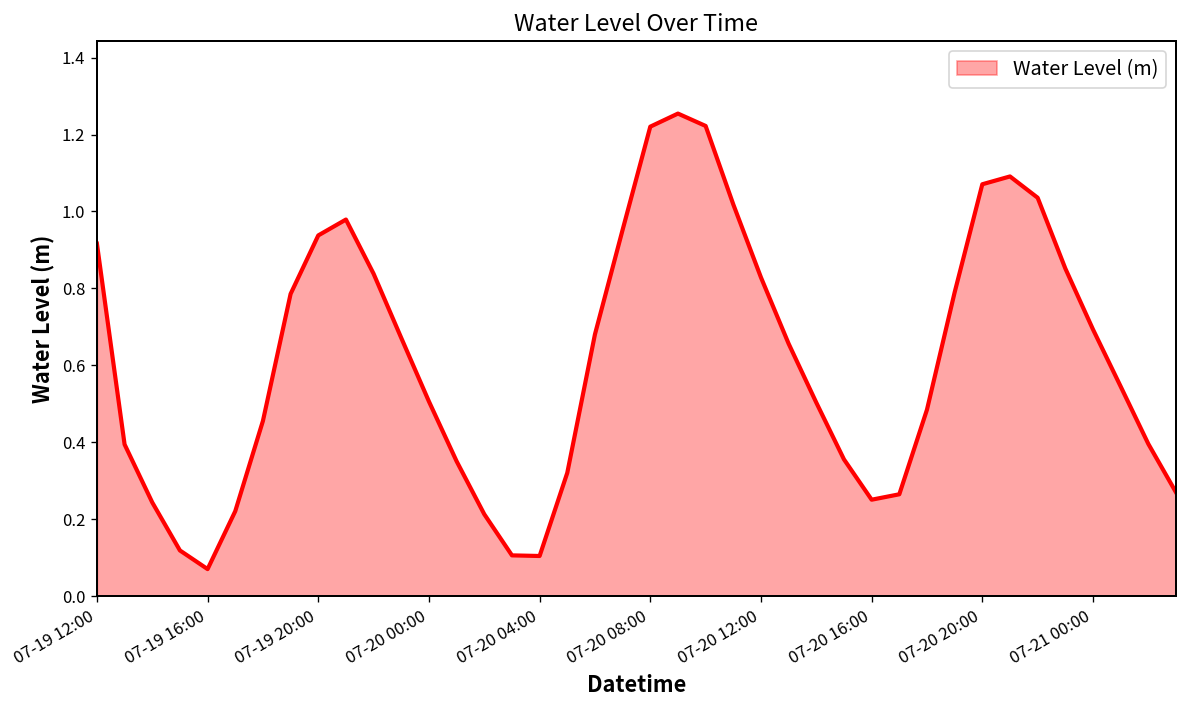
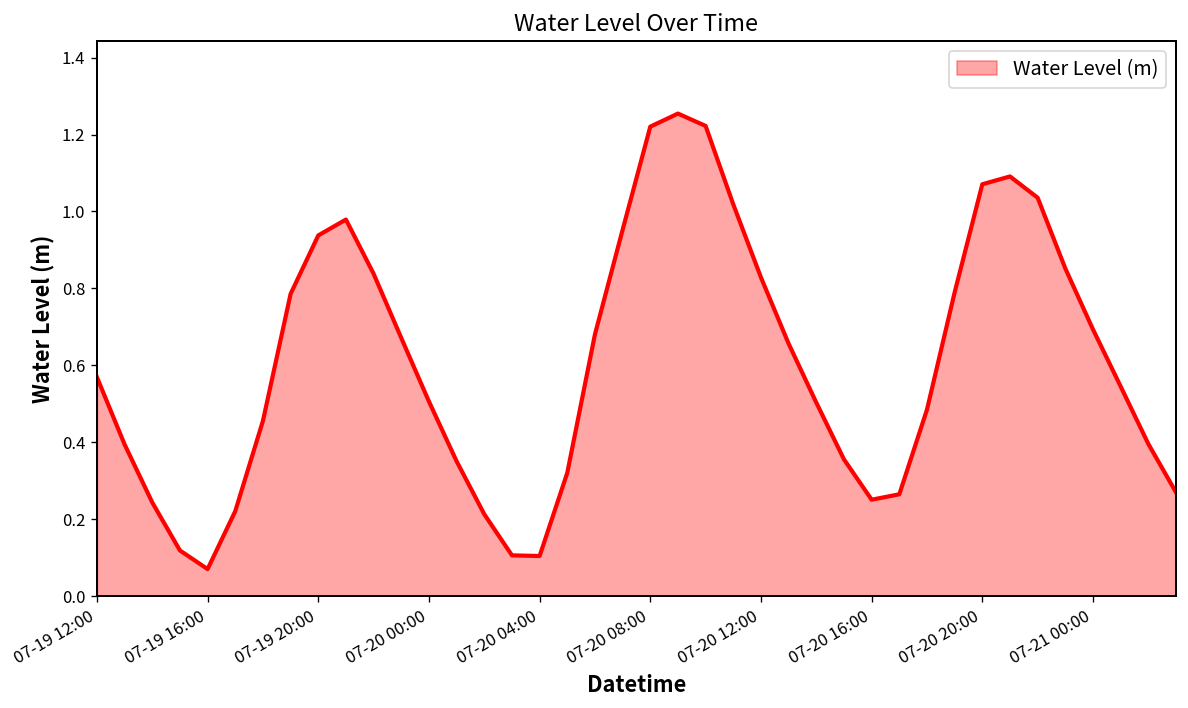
07-19 12:00: 0.92 -> 0.57
